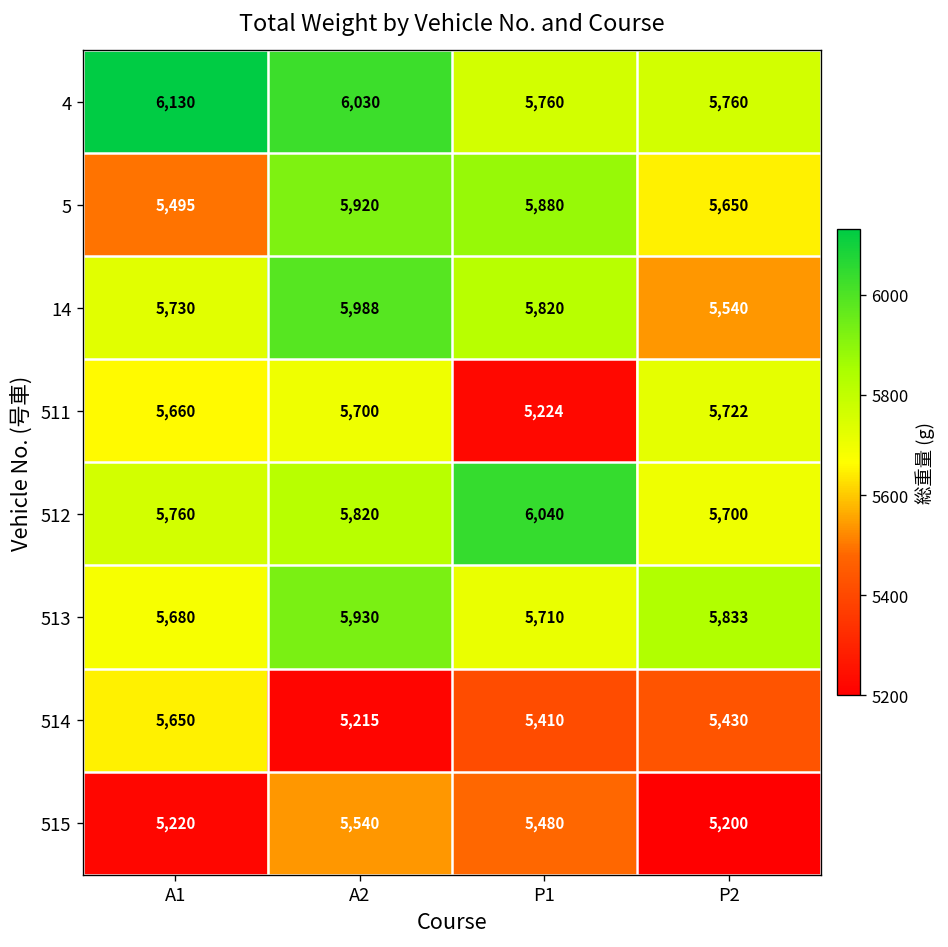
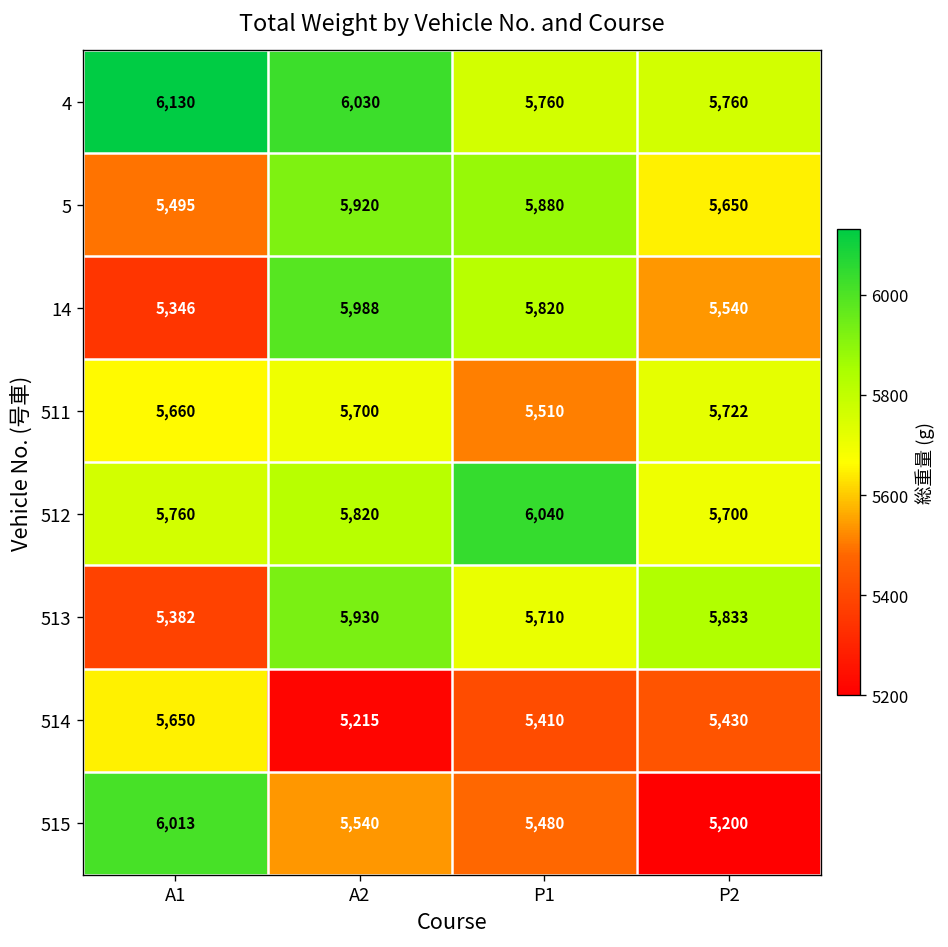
14, A1: 5,730 -> 5,346
511, P1: 5,224 -> 5,510
513, A1: 5,680 -> 5,382
515, A1: 5,220 -> 6,013
